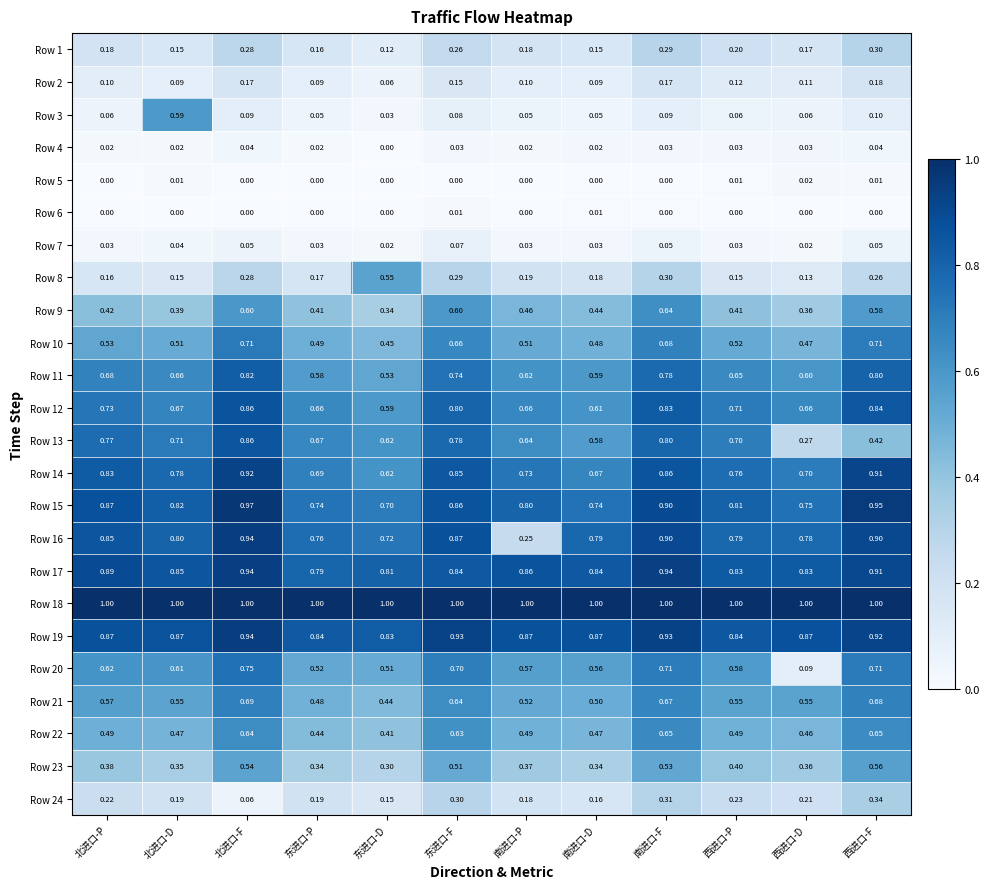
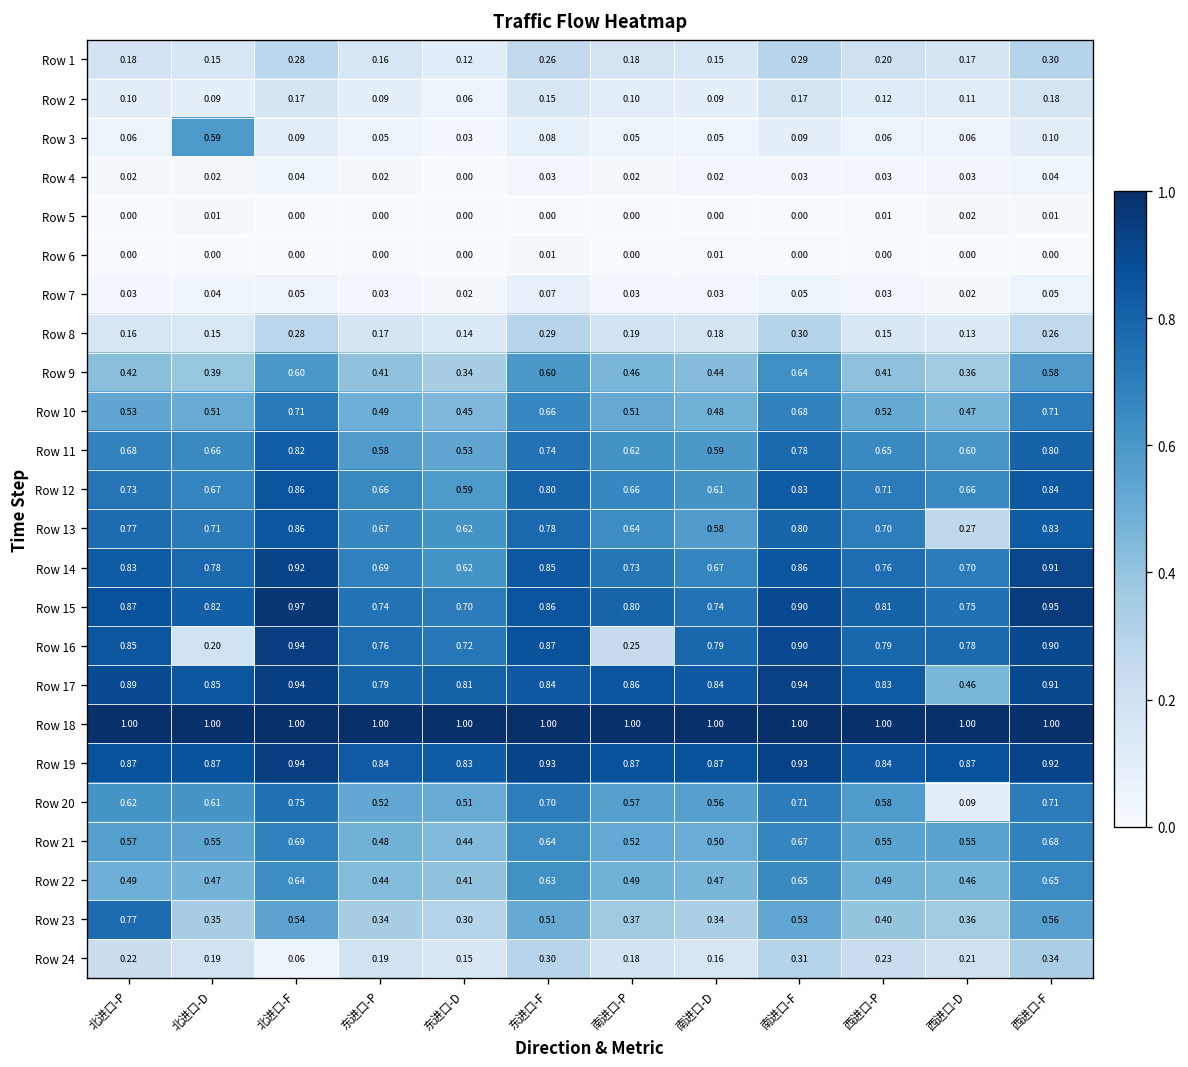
Row 8, 东进口-D: 0.55 -> 0.14
Row 13, 西进口-F: 0.42 -> 0.83
Row 16, 北进口-D: 0.80 -> 0.20
Row 17, 西进口-D: 0.83 -> 0.46
Row 23, 北进口-P: 0.38 -> 0.77
